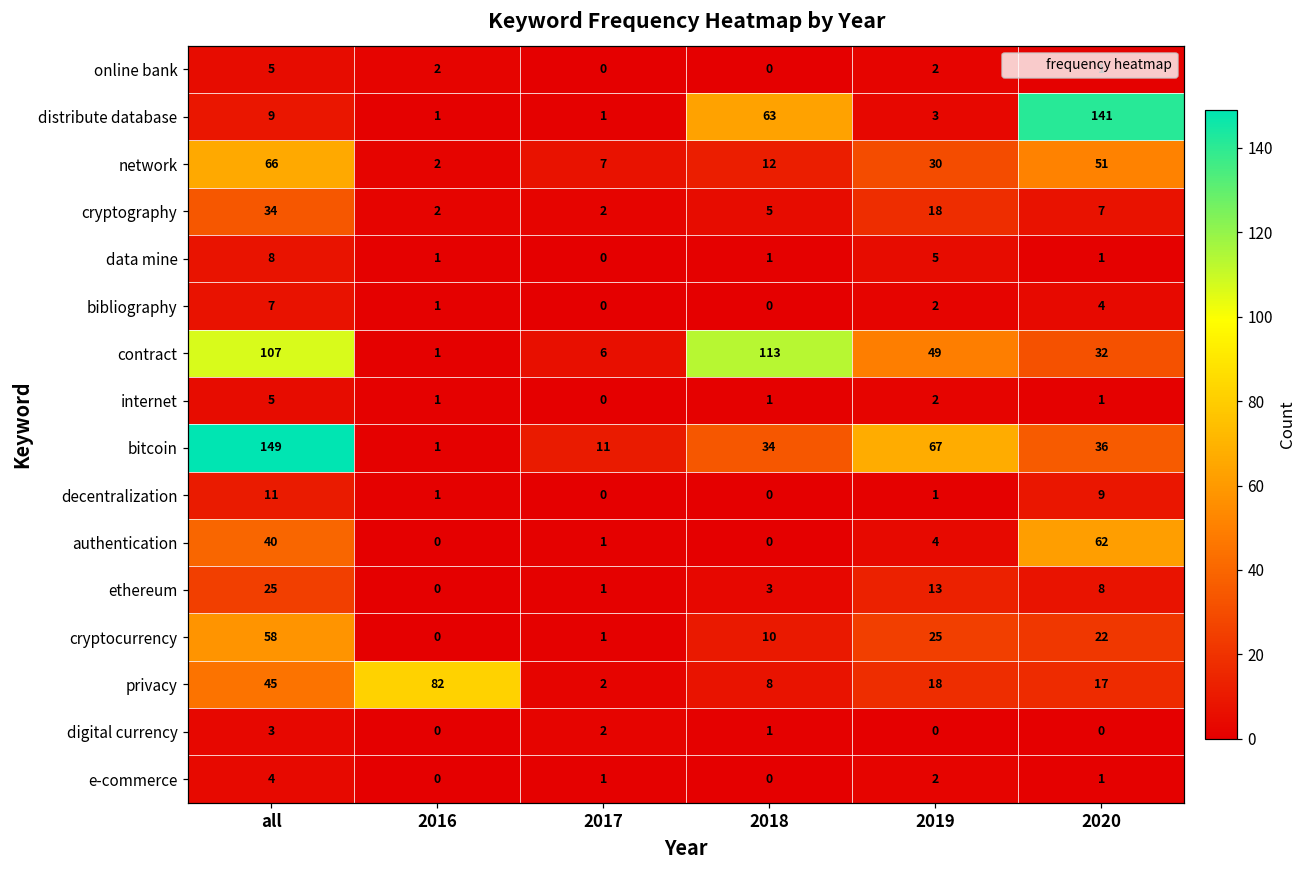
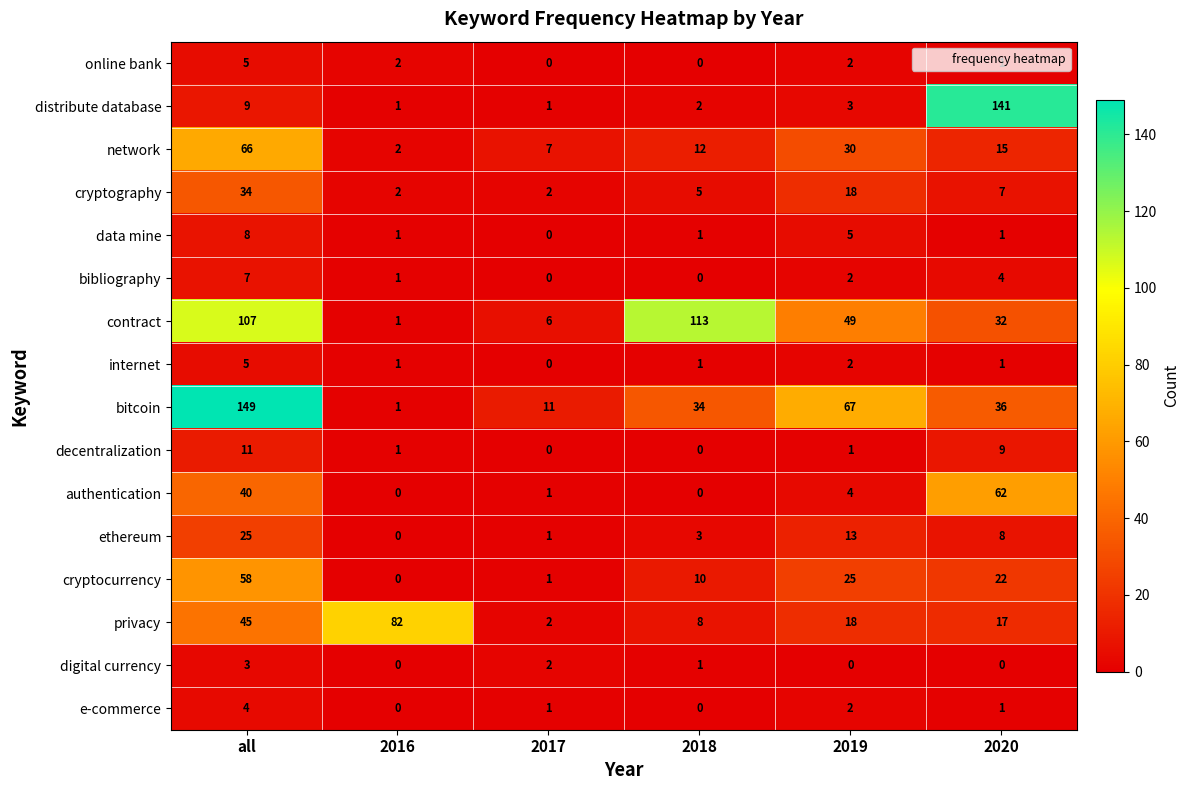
distribute database, 2018: 63 -> 2
network, 2020: 51 -> 15
